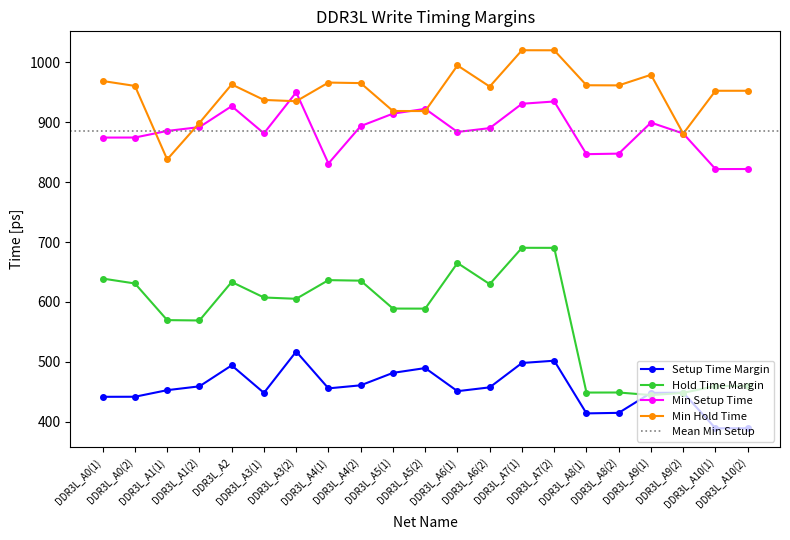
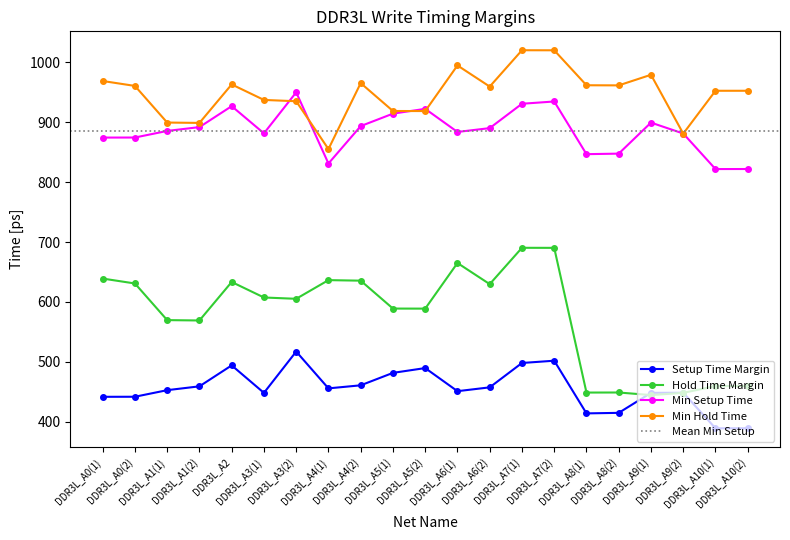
Min Hold Time, DDR3L_A1(1): 840 -> 900
Min Hold Time, DDR3L_A4(1): 970 -> 860
